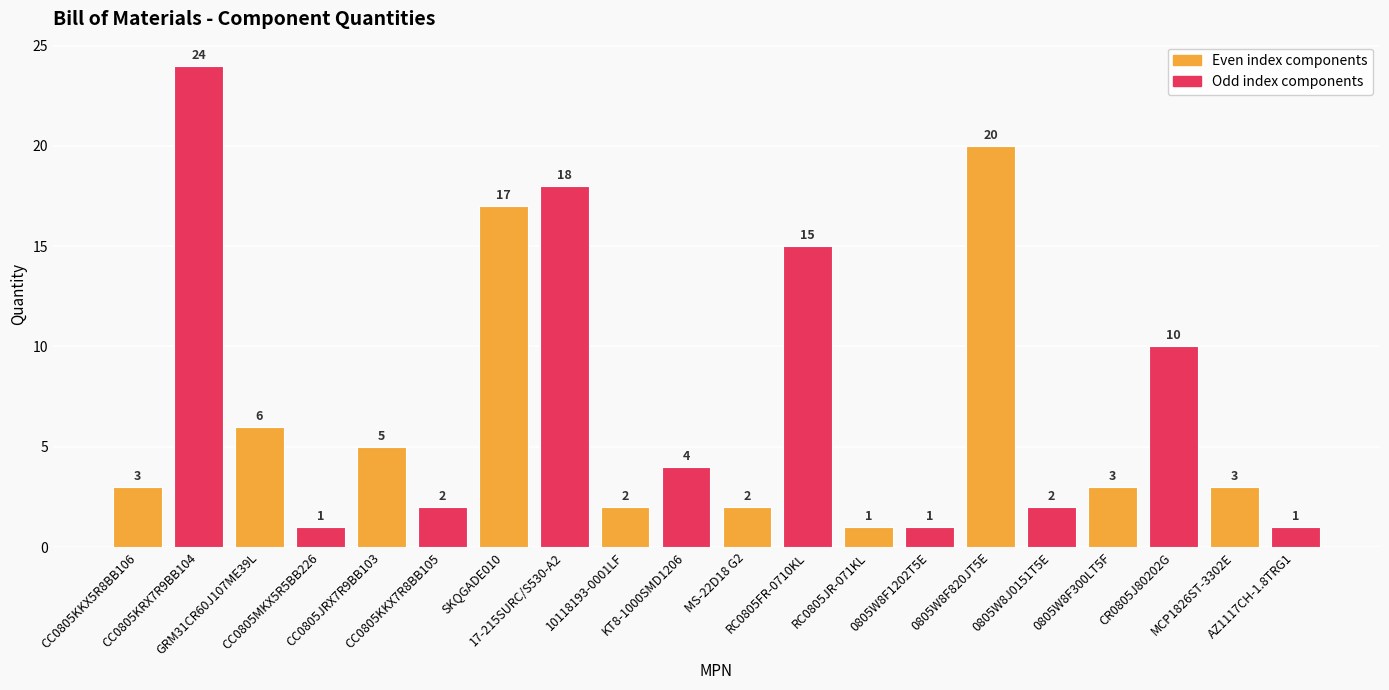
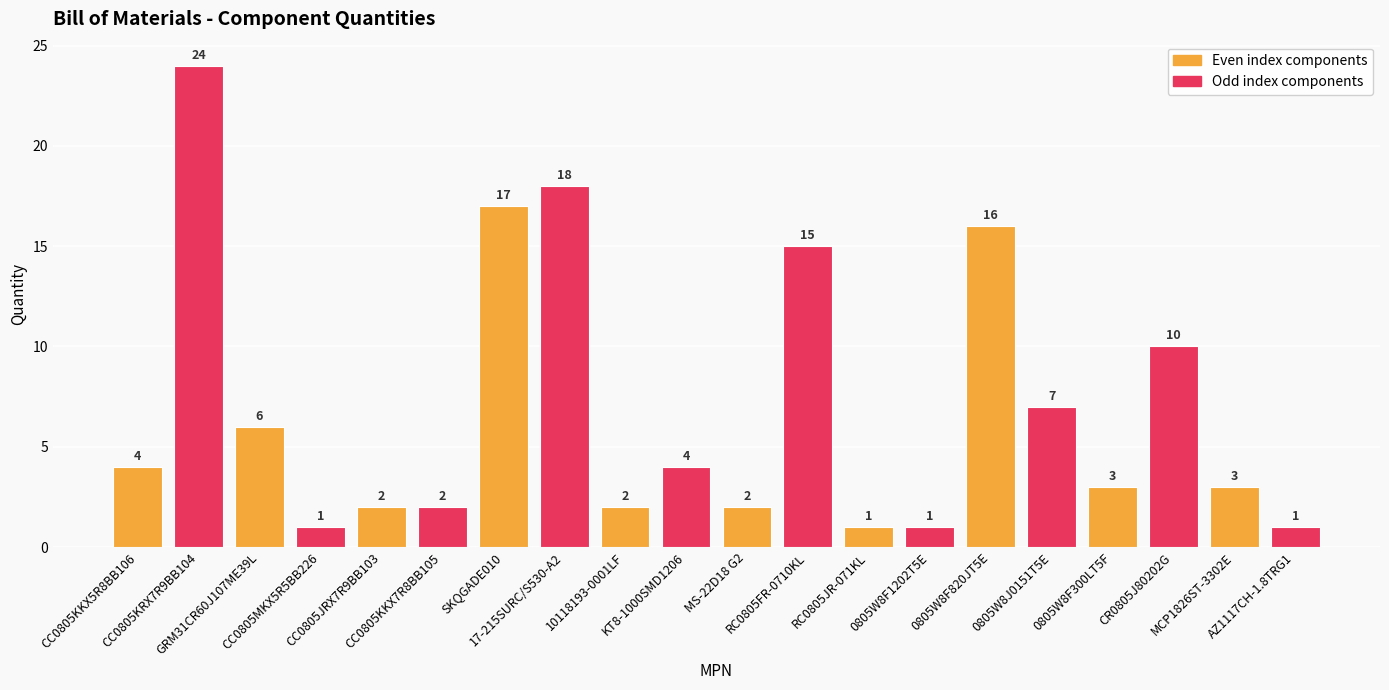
CC0805KKX5R8BB106: 3 -> 4
CC0805JRX7R9BB103: 5 -> 2
0805W8F820JT5E: 20 -> 16
0805W8J0151T5E: 2 -> 7
